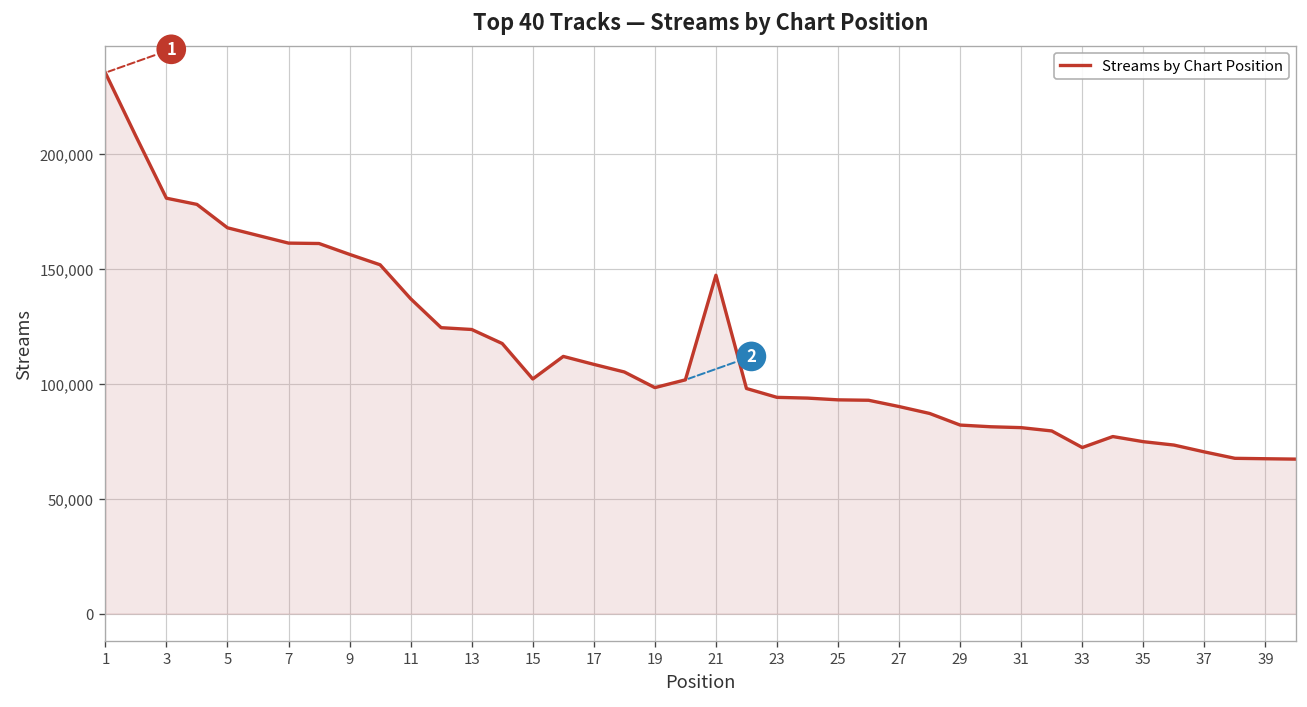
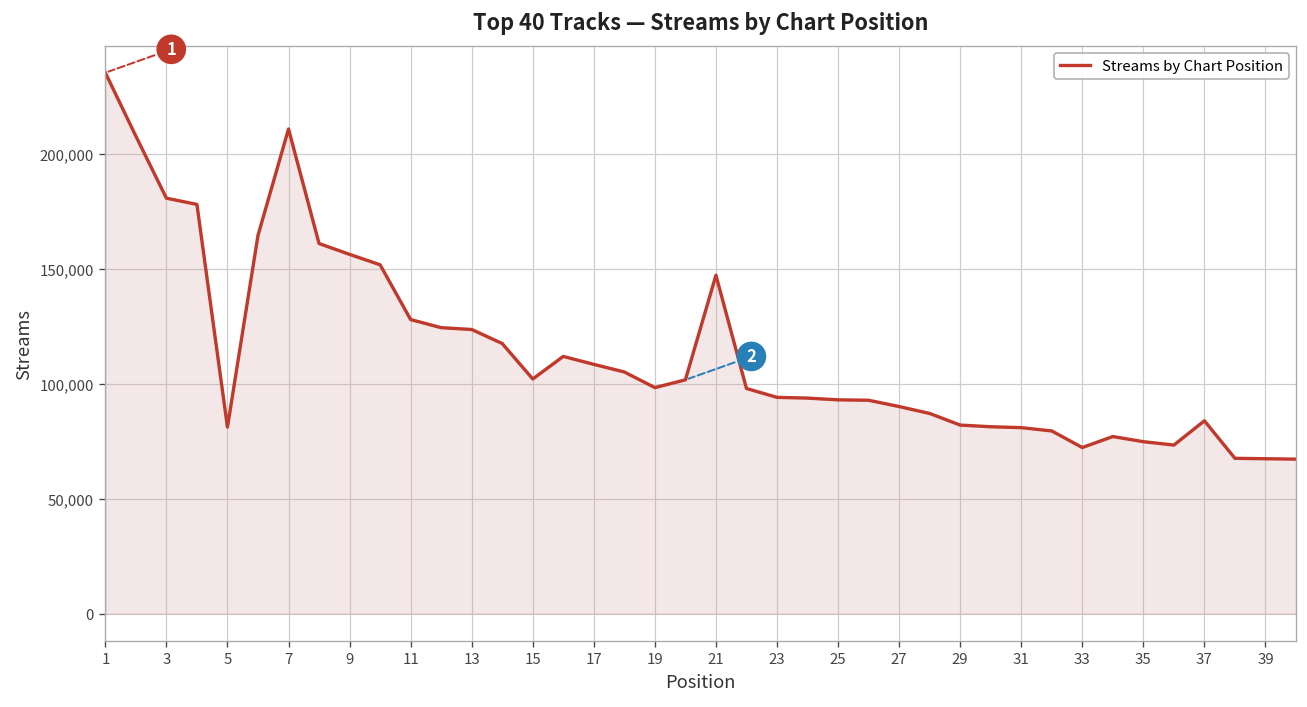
5: 168,000 -> 81,000
7: 161,000 -> 211,000
11: 137,000 -> 128,000
37: 70,000 -> 84,000
